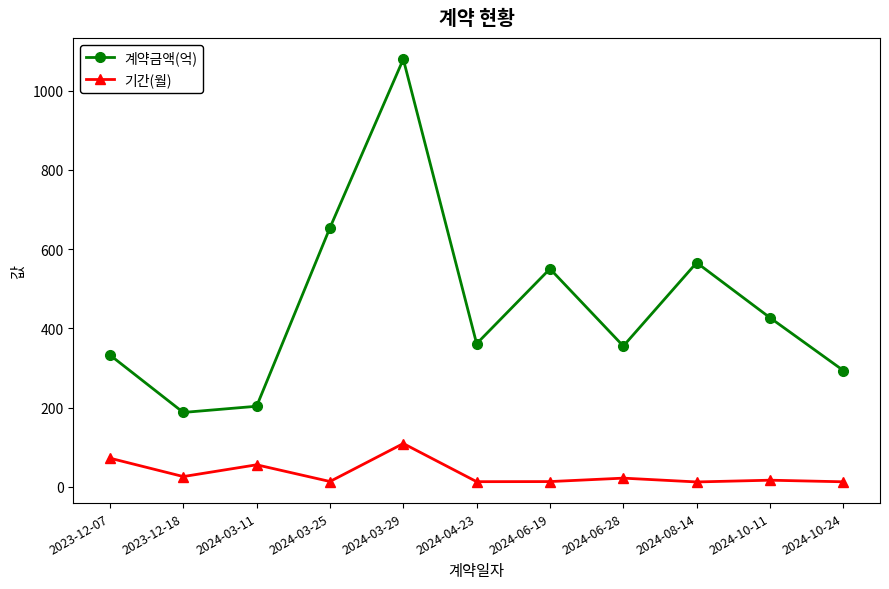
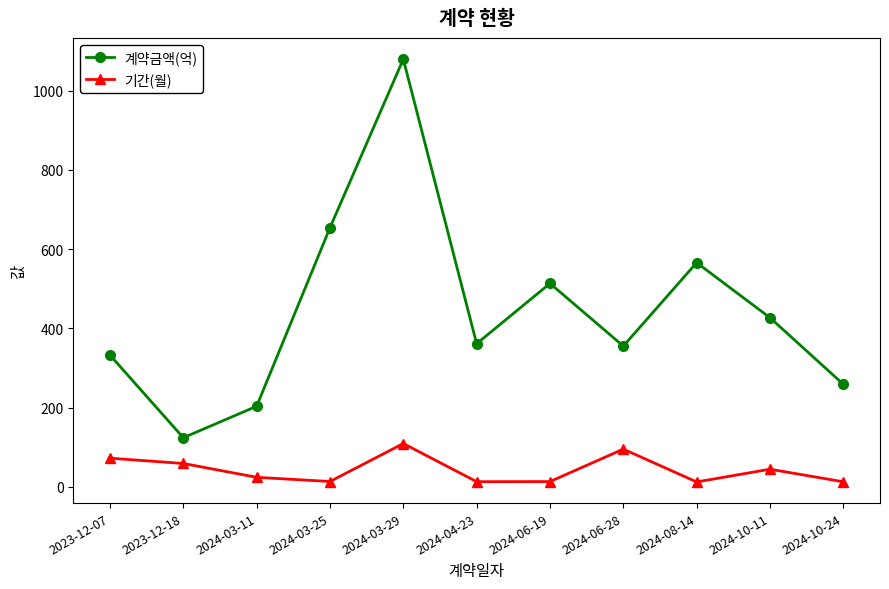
계약금액(억), 2023-12-18: 190 -> 120
기간(월), 2023-12-18: 30 -> 60
기간(월), 2024-03-11: 60 -> 20
계약금액(억), 2024-06-19: 550 -> 510
기간(월), 2024-06-28: 20 -> 100
기간(월), 2024-10-11: 20 -> 40
계약금액(억), 2024-10-24: 290 -> 260
